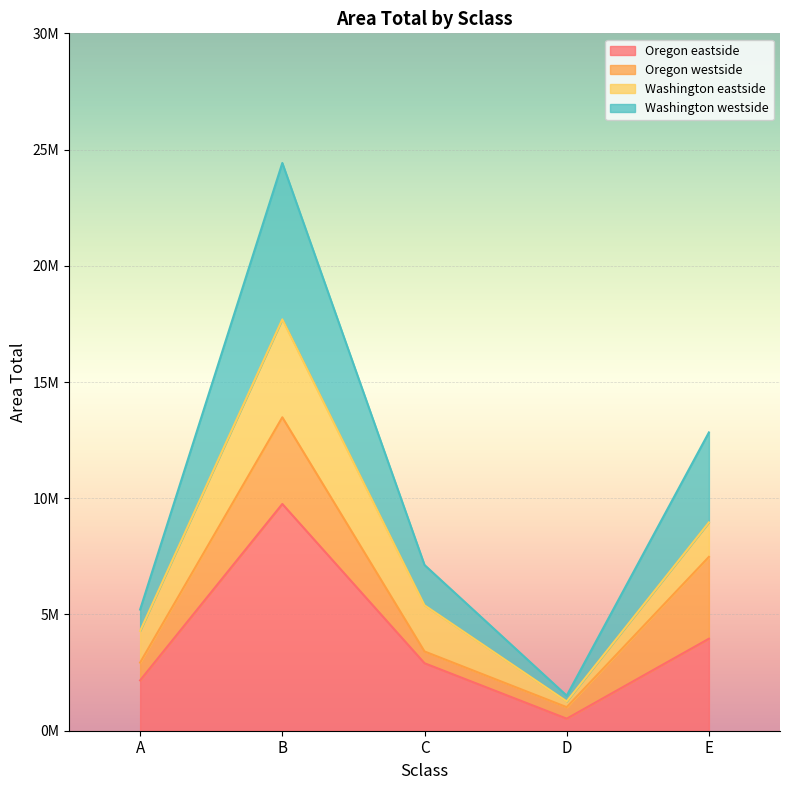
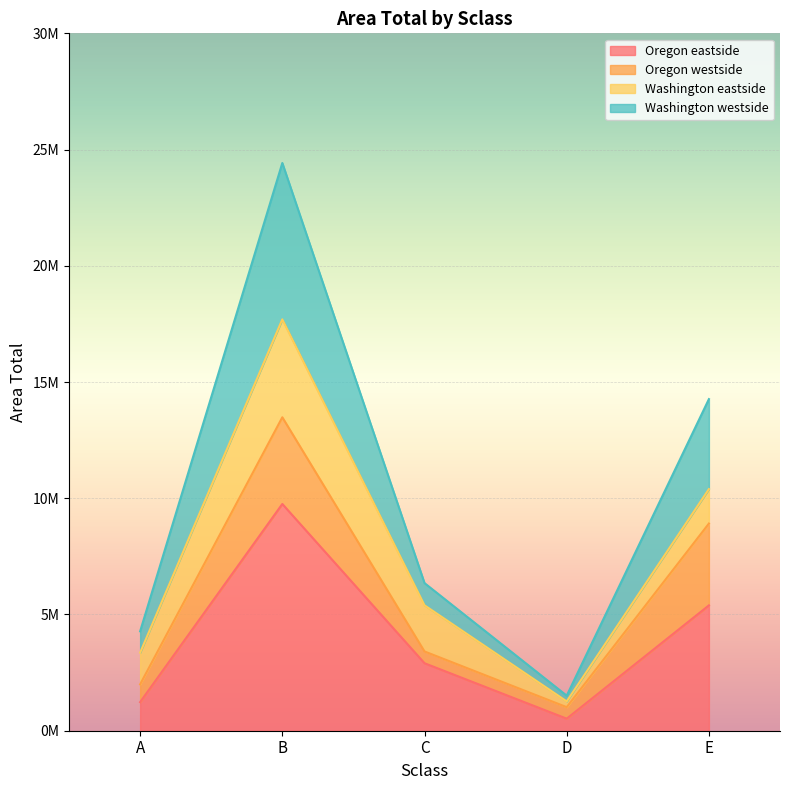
Oregon eastside, A: 2200000 -> 1200000
Washington westside, C: 1700000 -> 1000000
Oregon eastside, E: 4000000 -> 5400000
